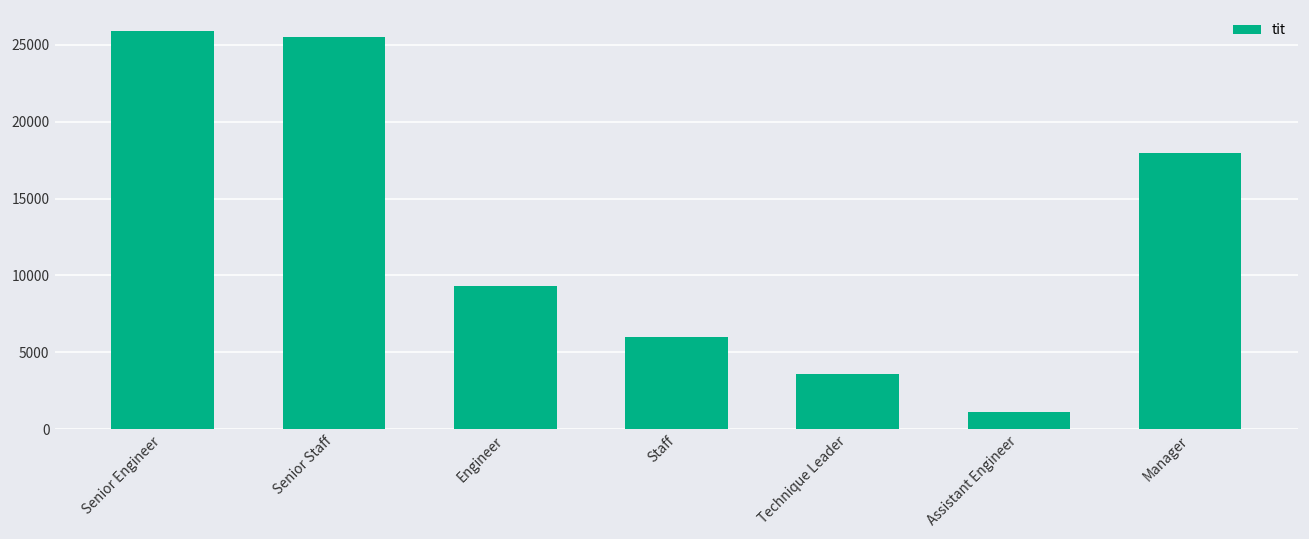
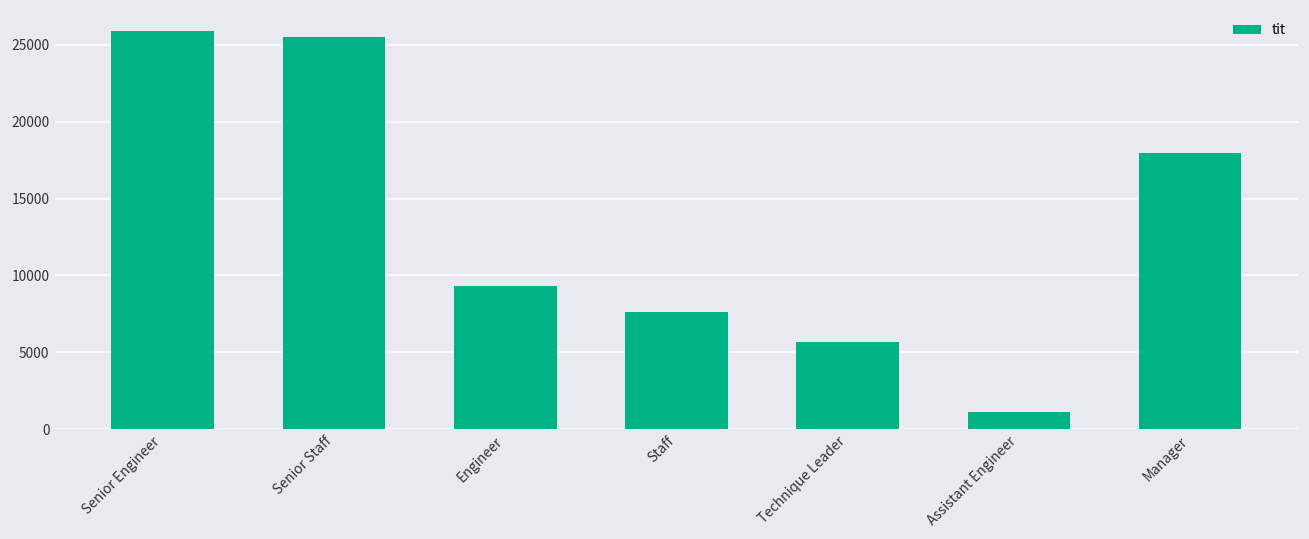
Staff: 6000 -> 7600
Technique Leader: 3600 -> 5700
